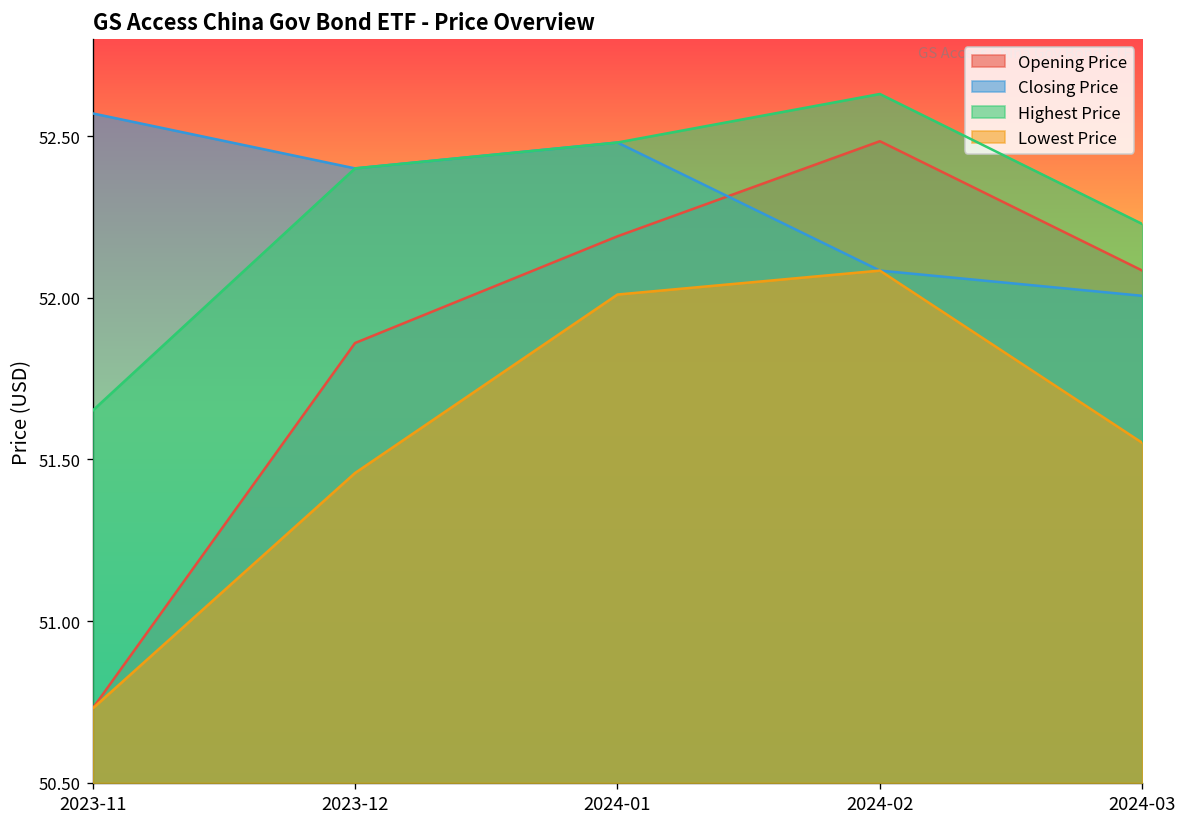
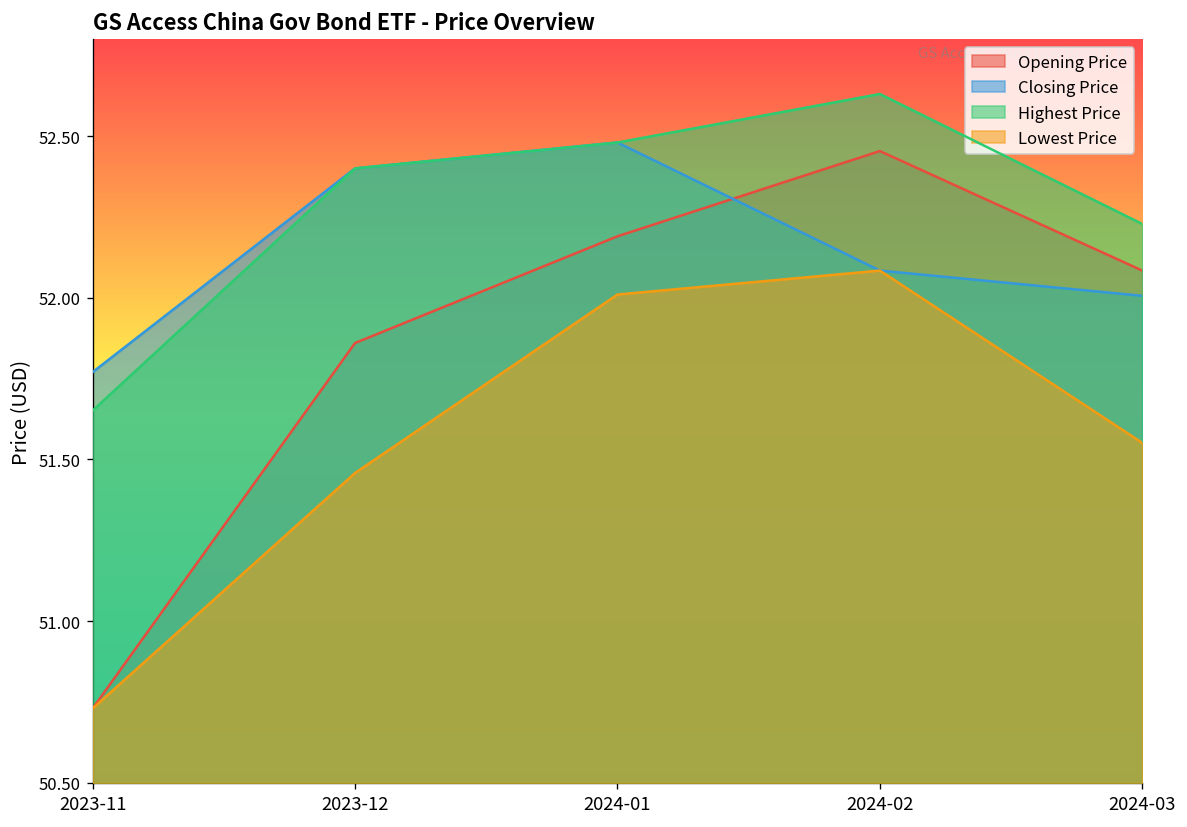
Closing Price, 2023-11: 52.57 -> 51.77
Opening Price, 2024-02: 52.48 -> 52.45
